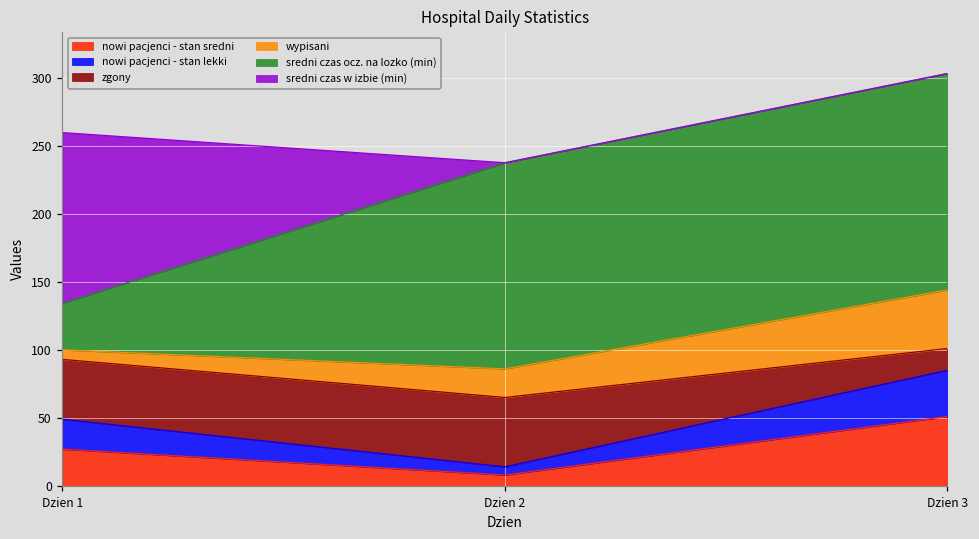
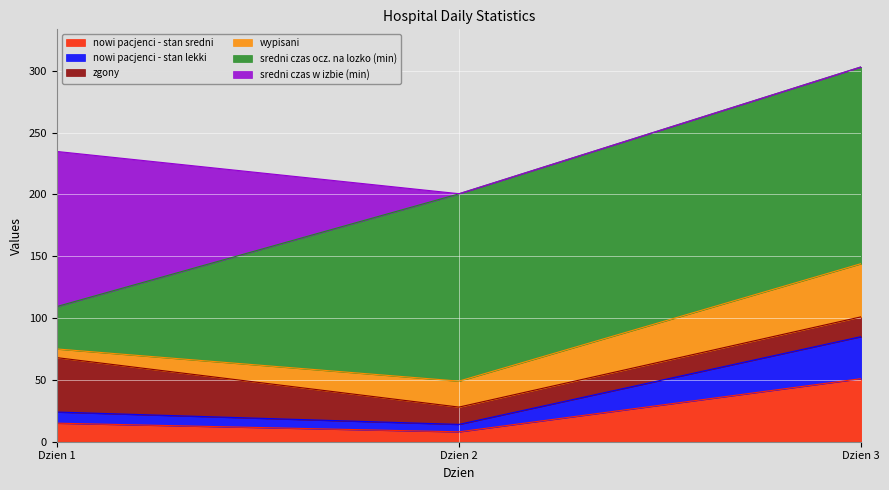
nowi pacjenci - stan sredni, Dzien 1: 27 -> 15
nowi pacjenci - stan lekki, Dzien 1: 22 -> 9
zgony, Dzien 2: 51 -> 14
